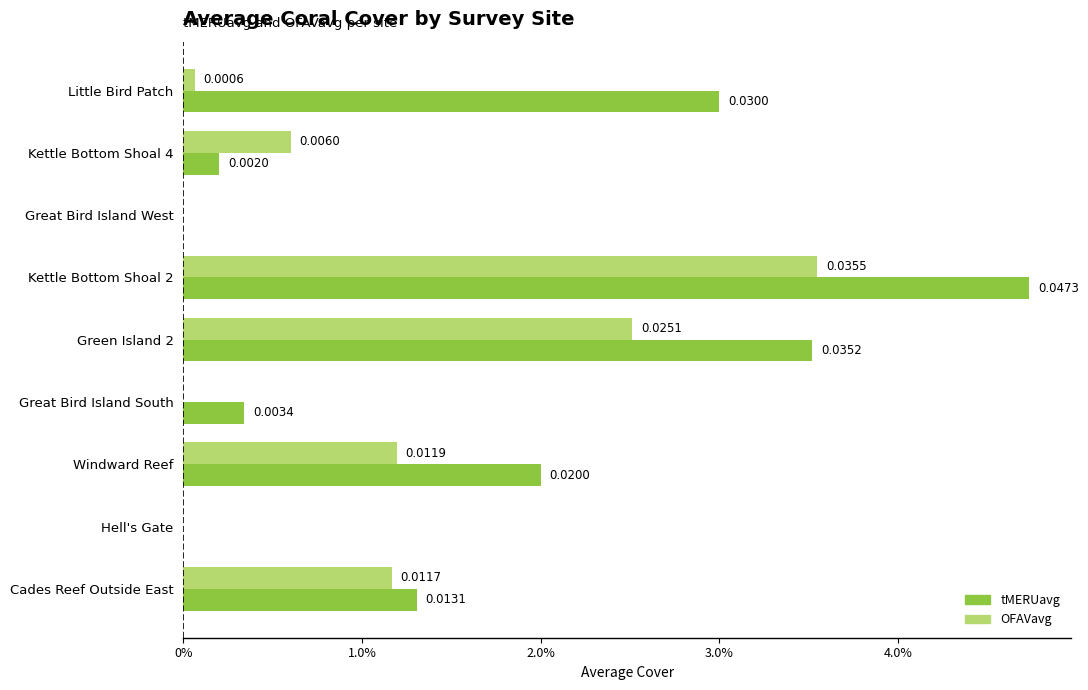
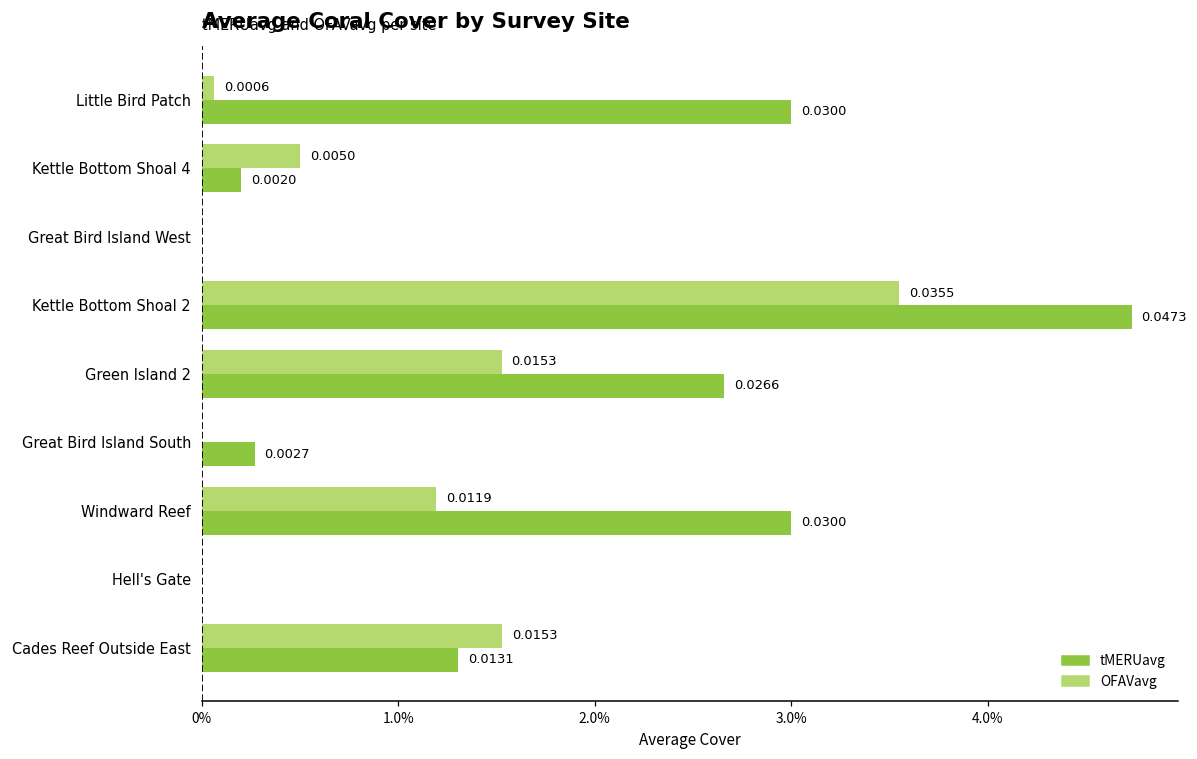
OFAVavg, Kettle Bottom Shoal 4: 0.0060 -> 0.0050
OFAVavg, Green Island 2: 0.0251 -> 0.0153
tMERUavg, Green Island 2: 0.0352 -> 0.0266
tMERUavg, Great Bird Island South: 0.0034 -> 0.0027
tMERUavg, Windward Reef: 0.0200 -> 0.0300
OFAVavg, Cades Reef Outside East: 0.0117 -> 0.0153
